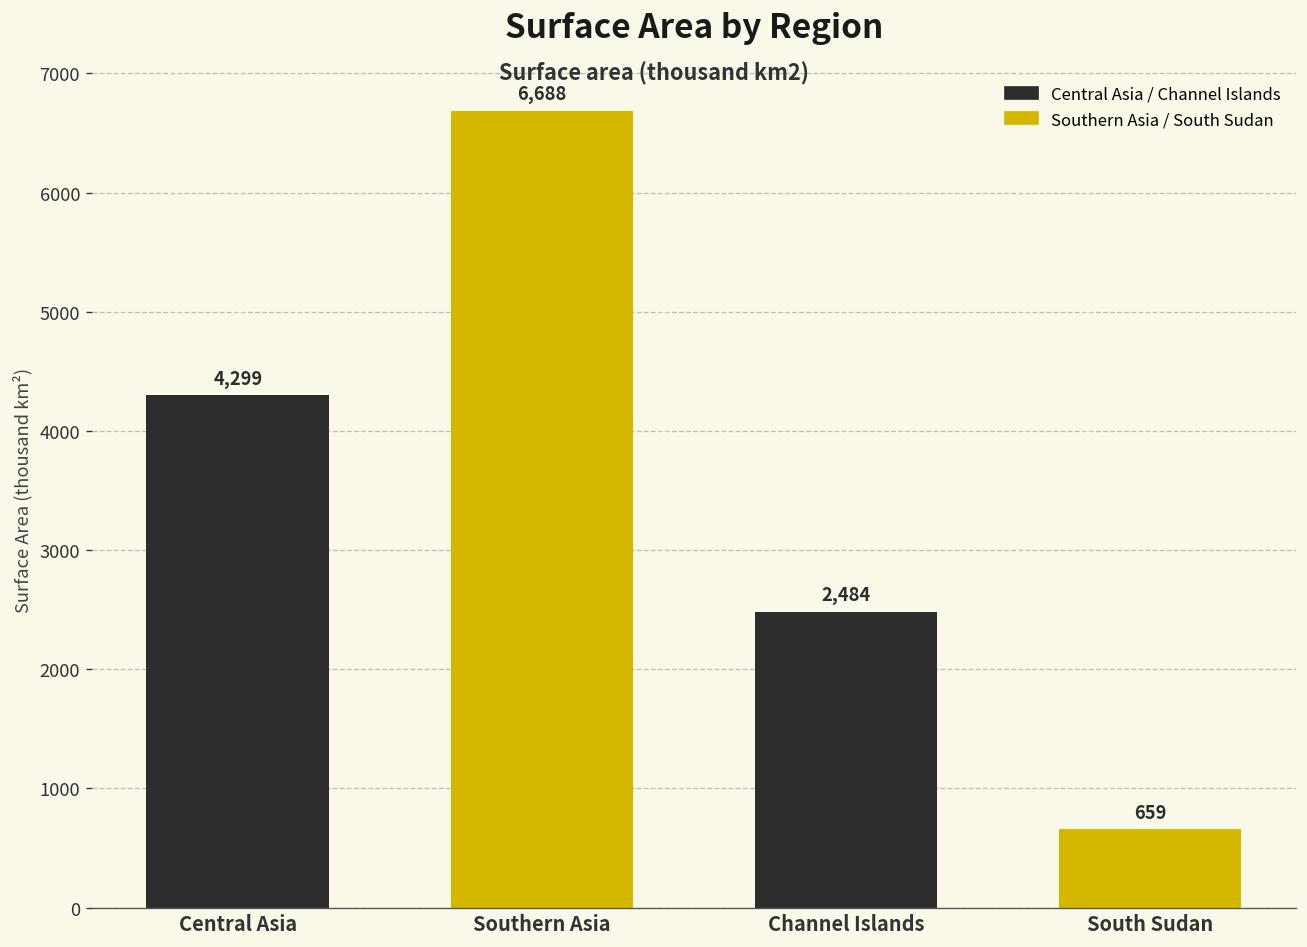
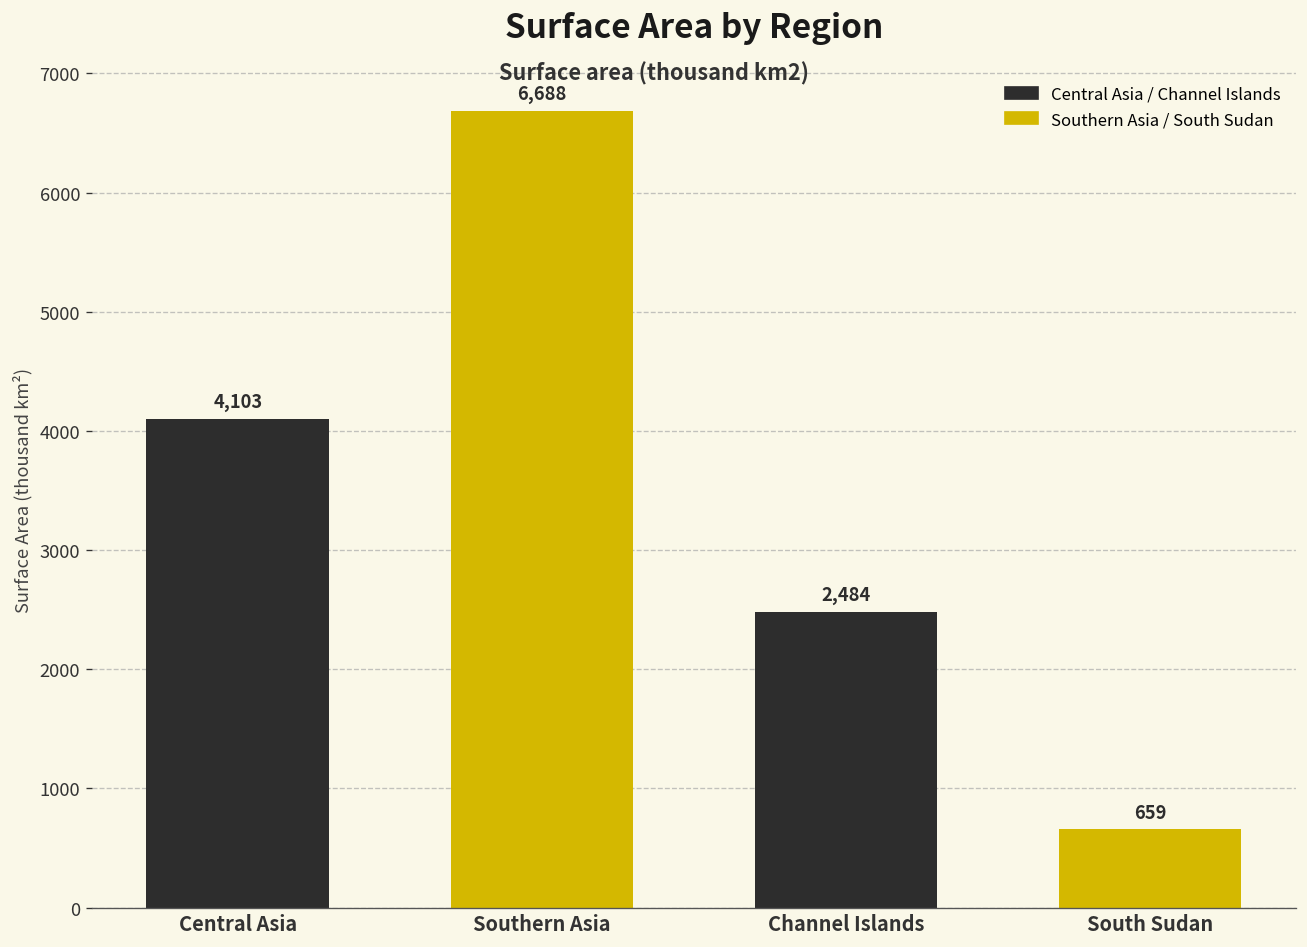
Central Asia: 4,299 -> 4,103
